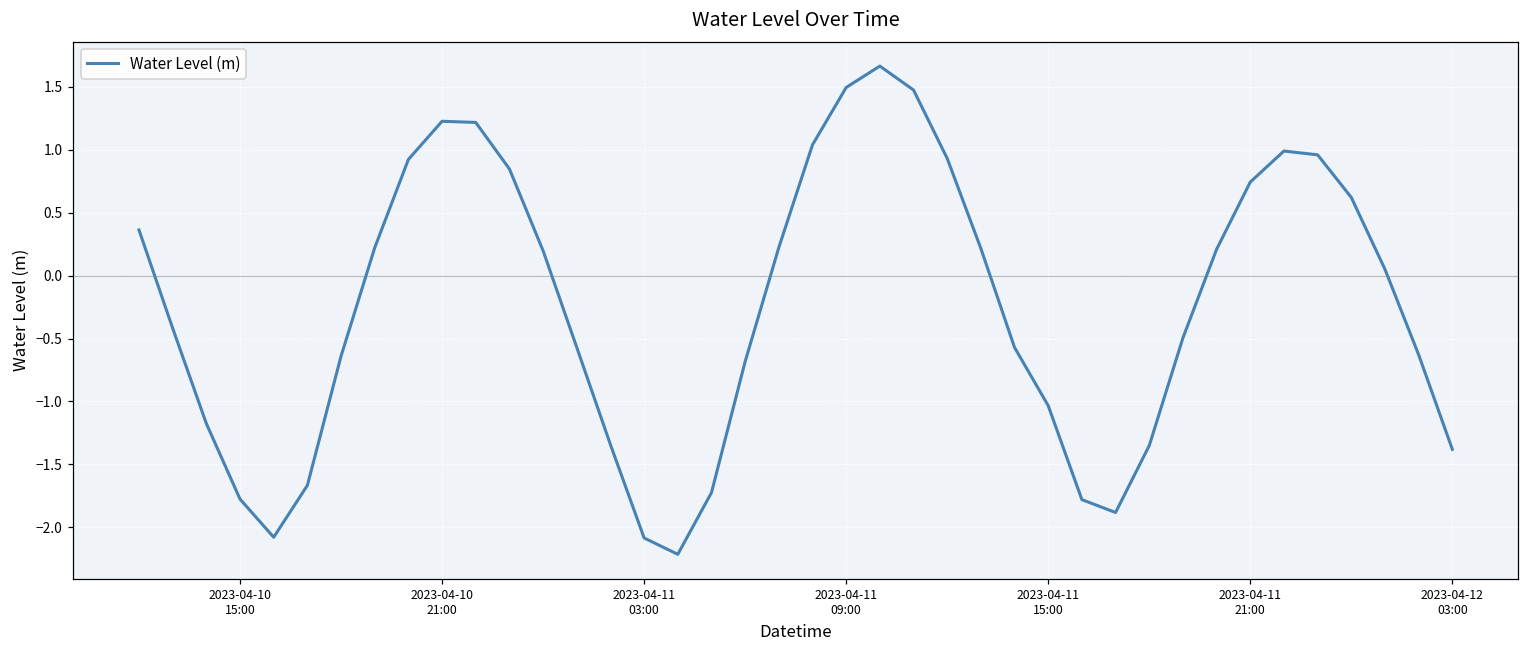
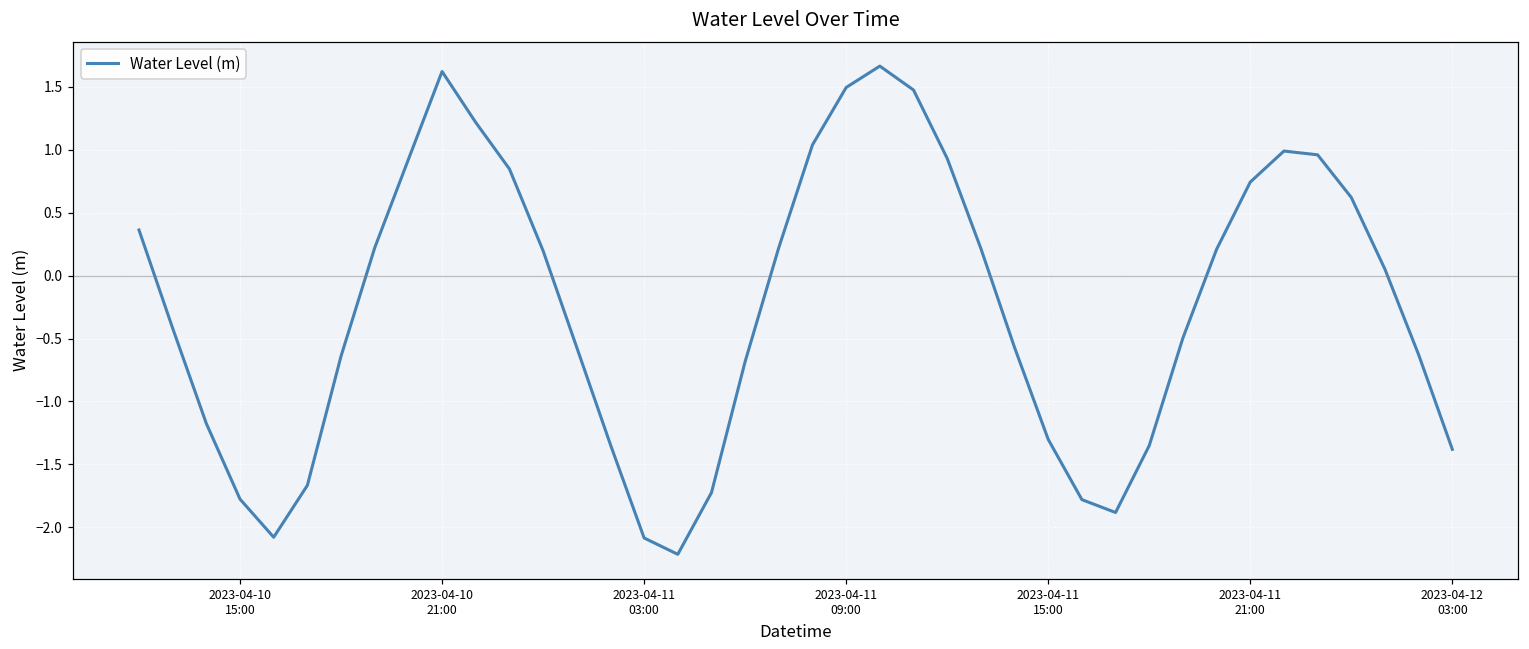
2023-04-10 21:00: 1.23 -> 1.62
2023-04-11 15:00: -1.03 -> -1.30
